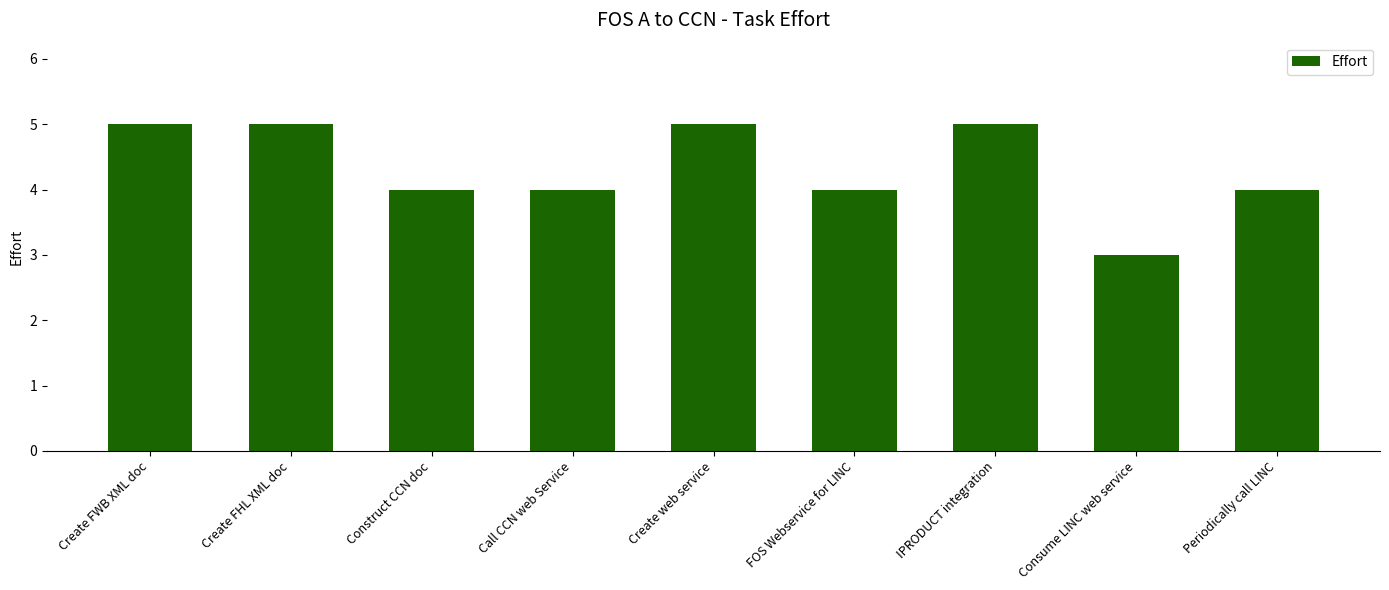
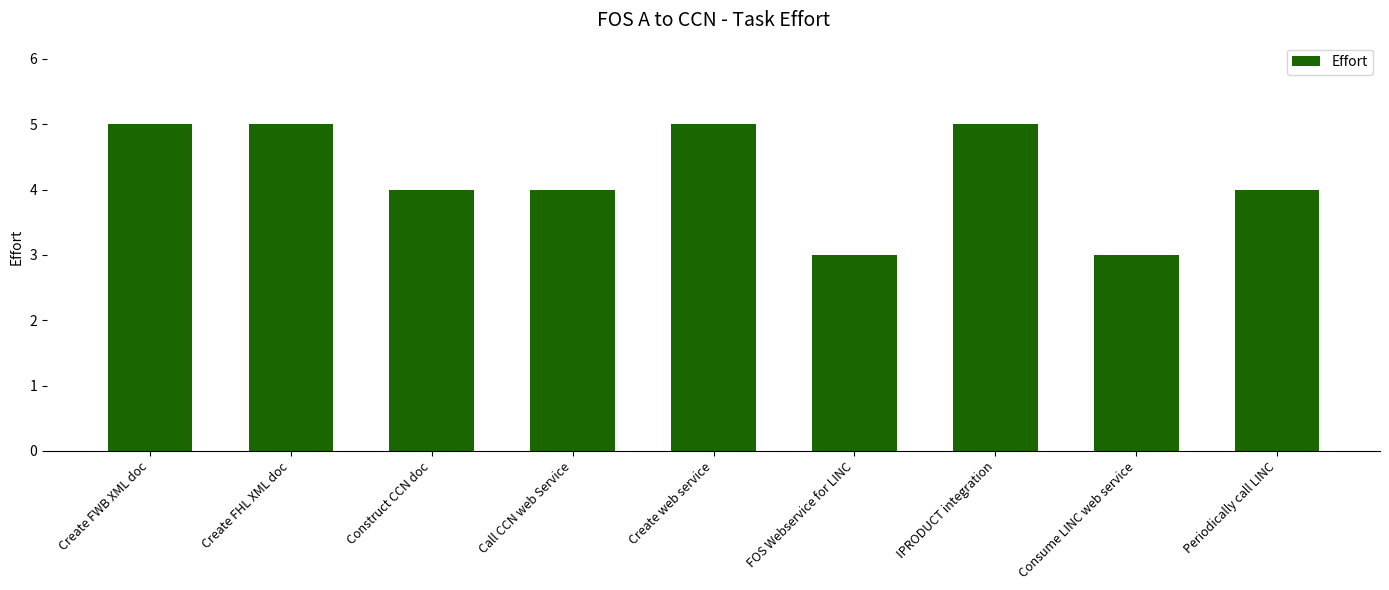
FOS Webservice for LINC: 4 -> 3
